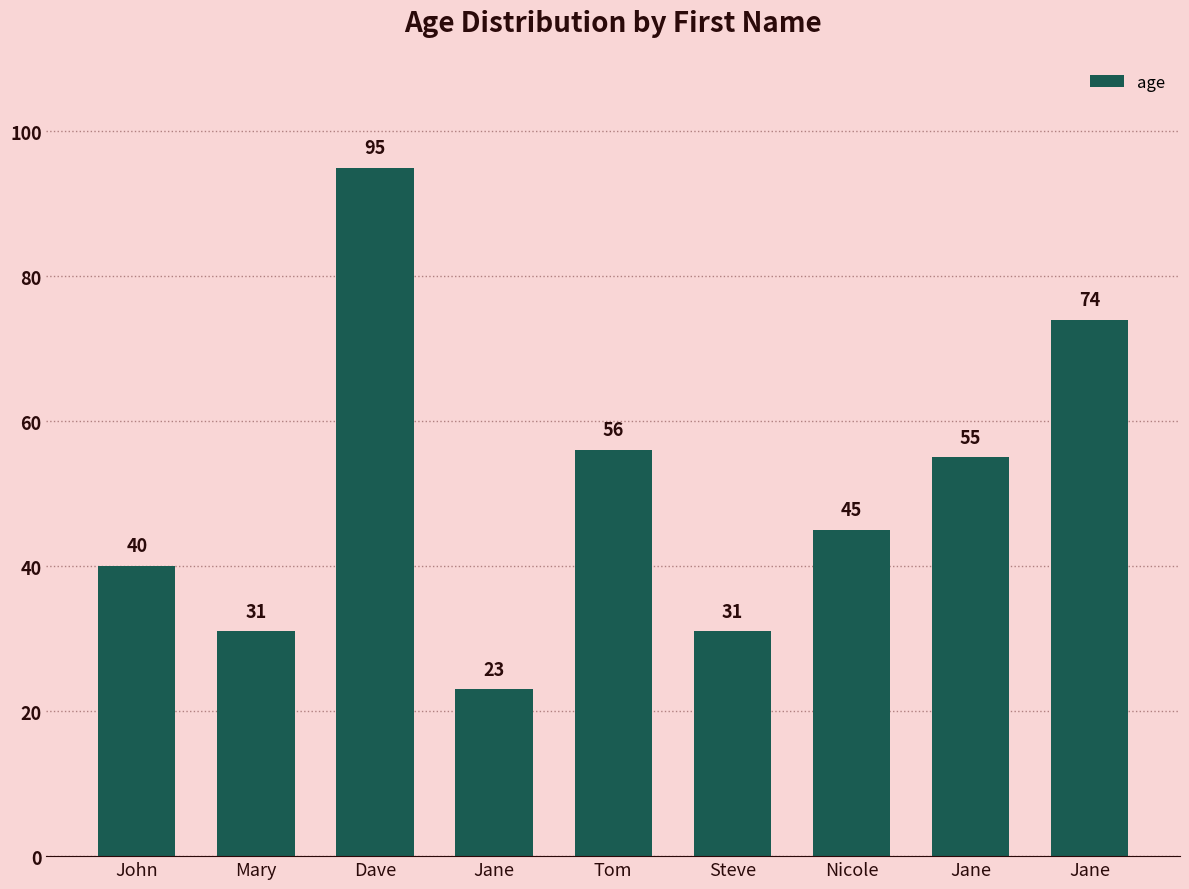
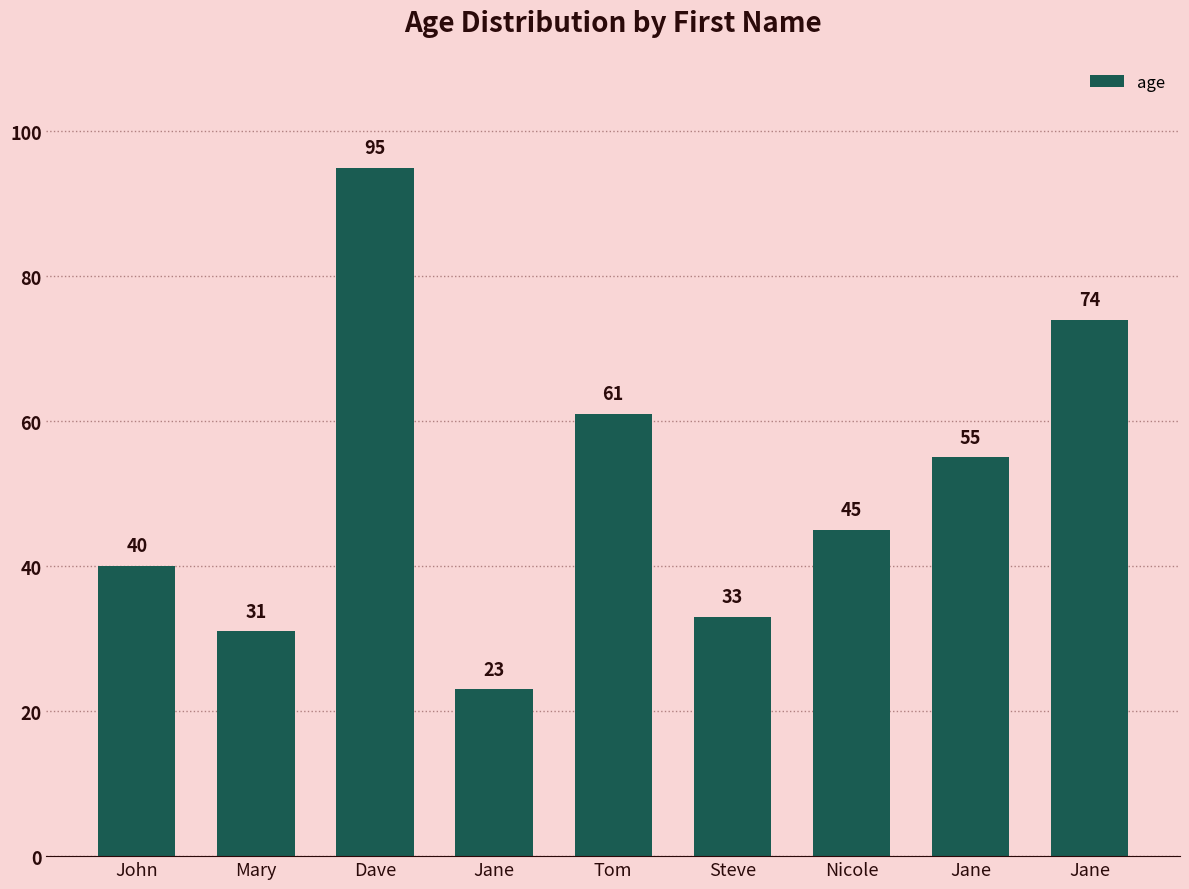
Tom: 56 -> 61
Steve: 31 -> 33
